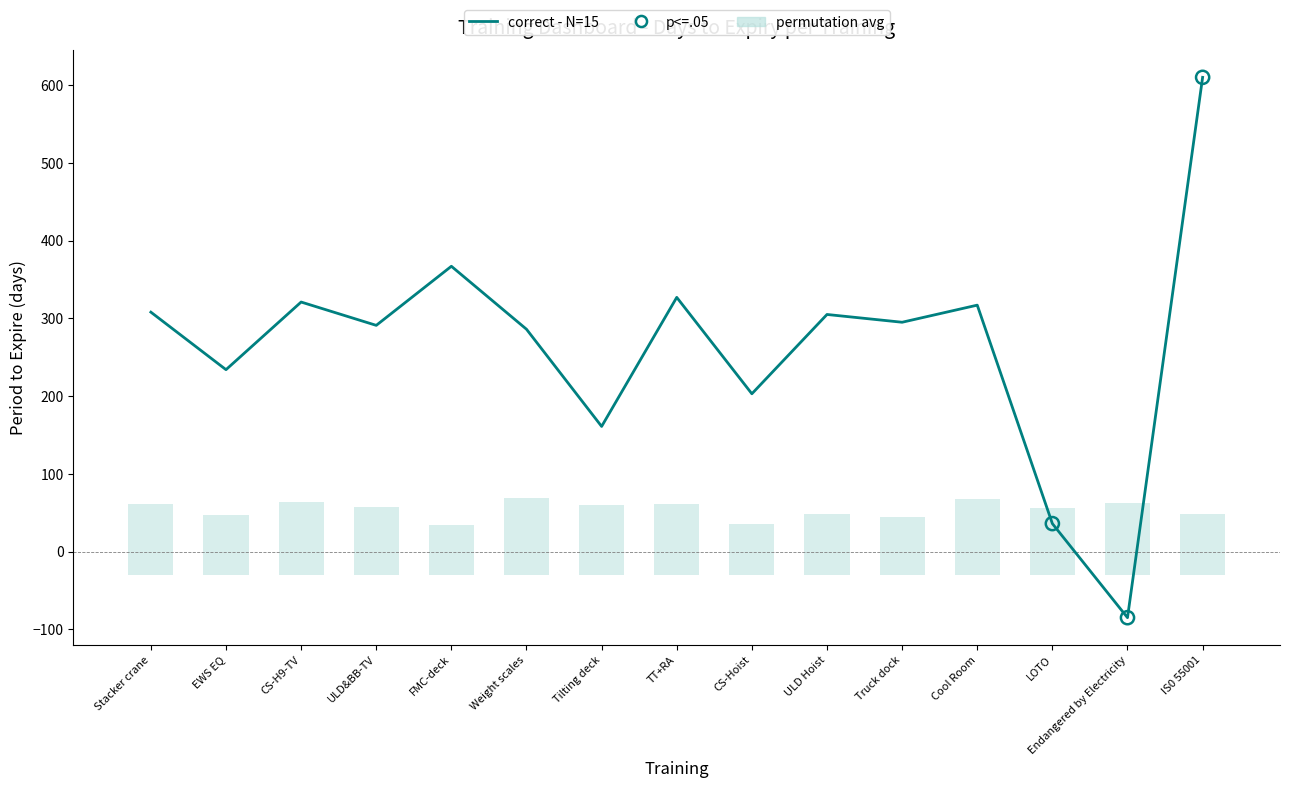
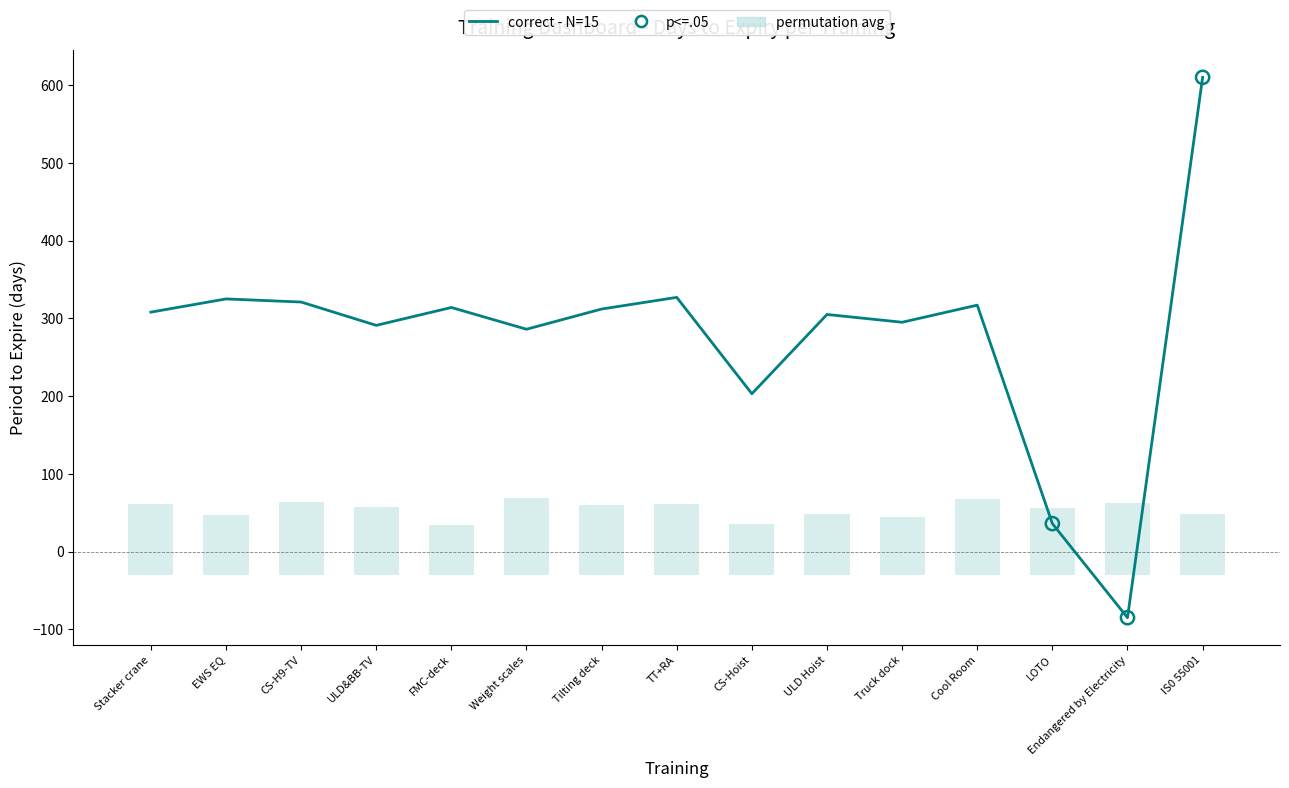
correct - N=15, EWS EQ: 230 -> 330
correct - N=15, FMC-deck: 370 -> 310
correct - N=15, Tilting deck: 160 -> 310
